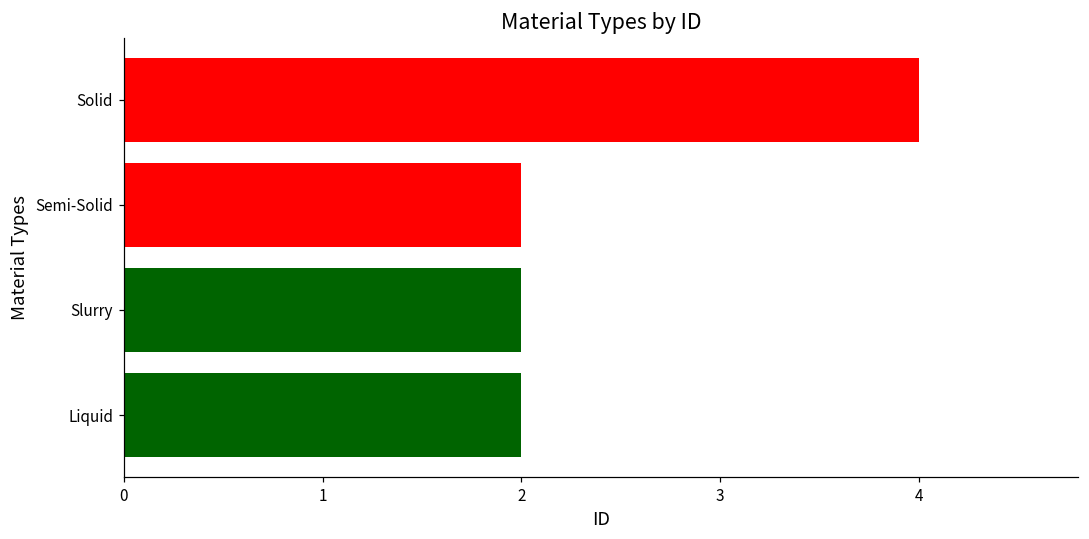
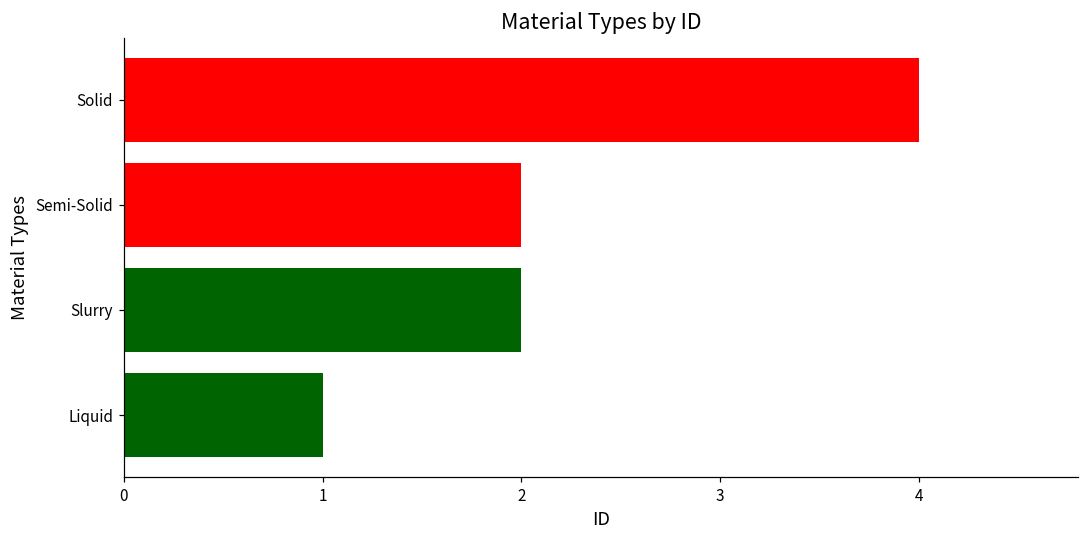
Liquid: 2 -> 1
